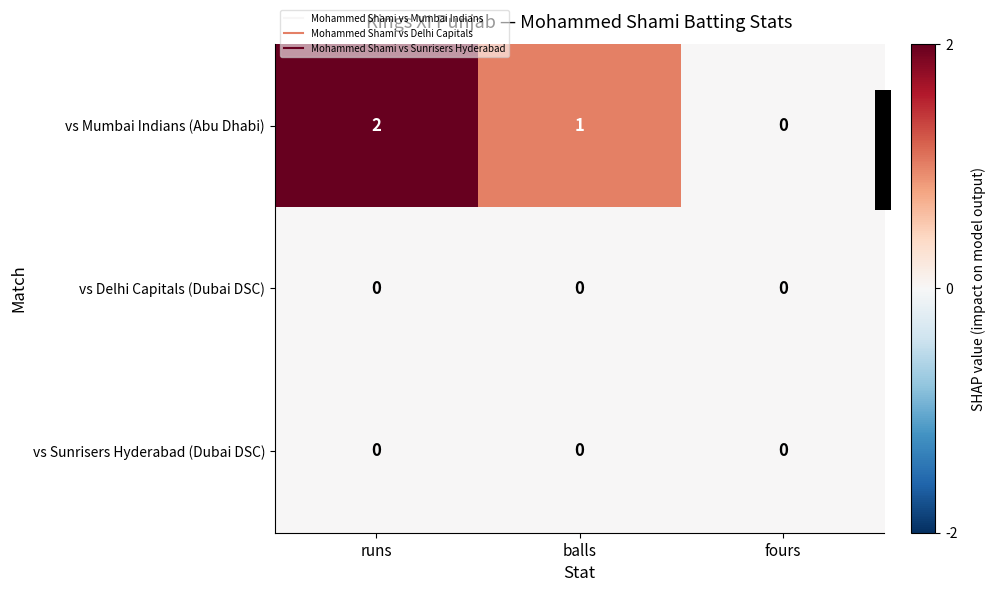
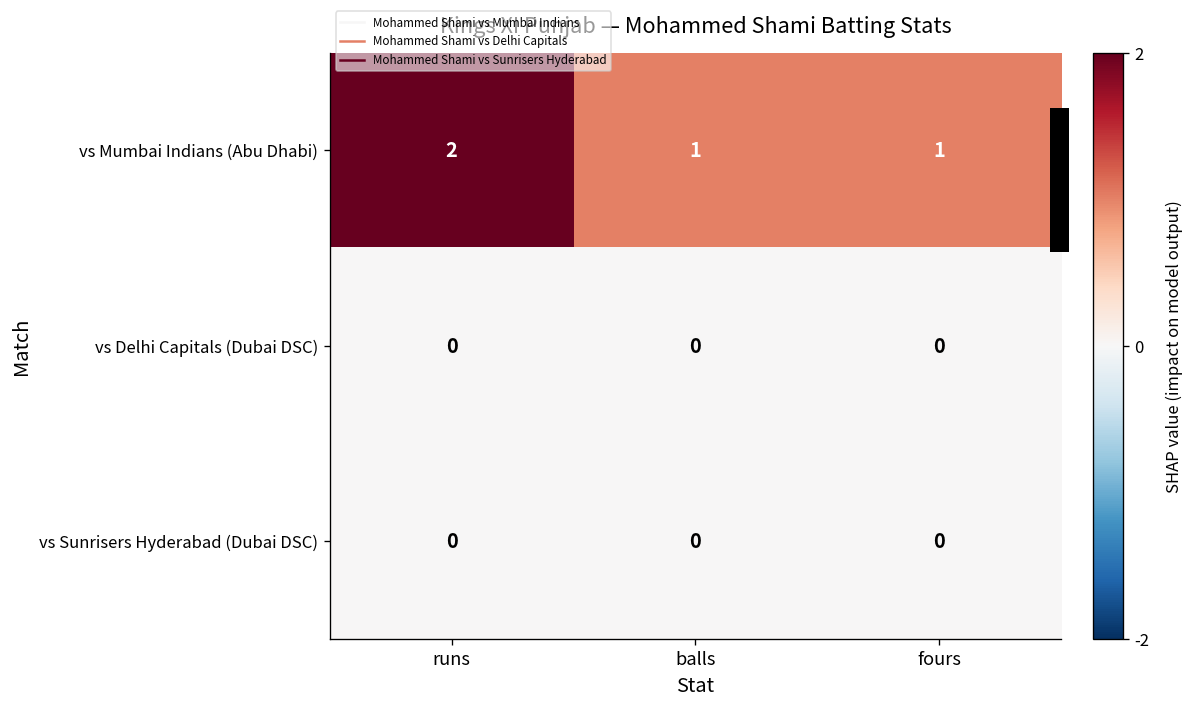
Kings XI Punjab — Mohammed Shami Batting Stats, vs Mumbai Indians (Abu Dhabi), fours: 0 -> 1
